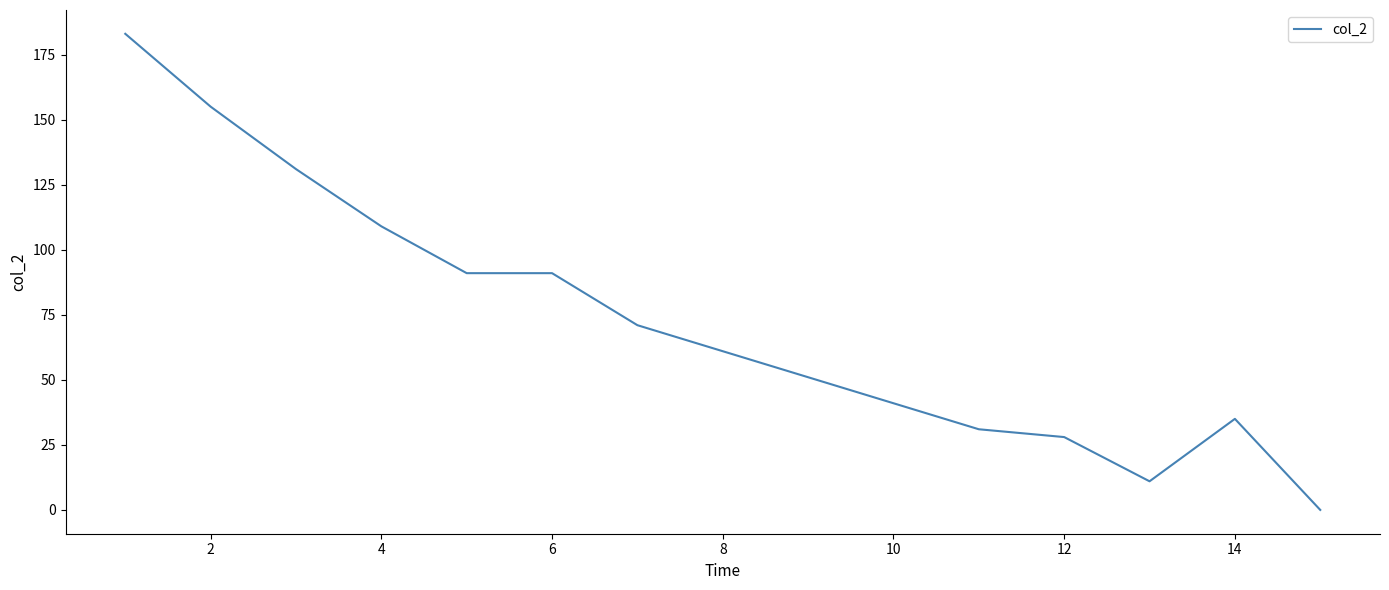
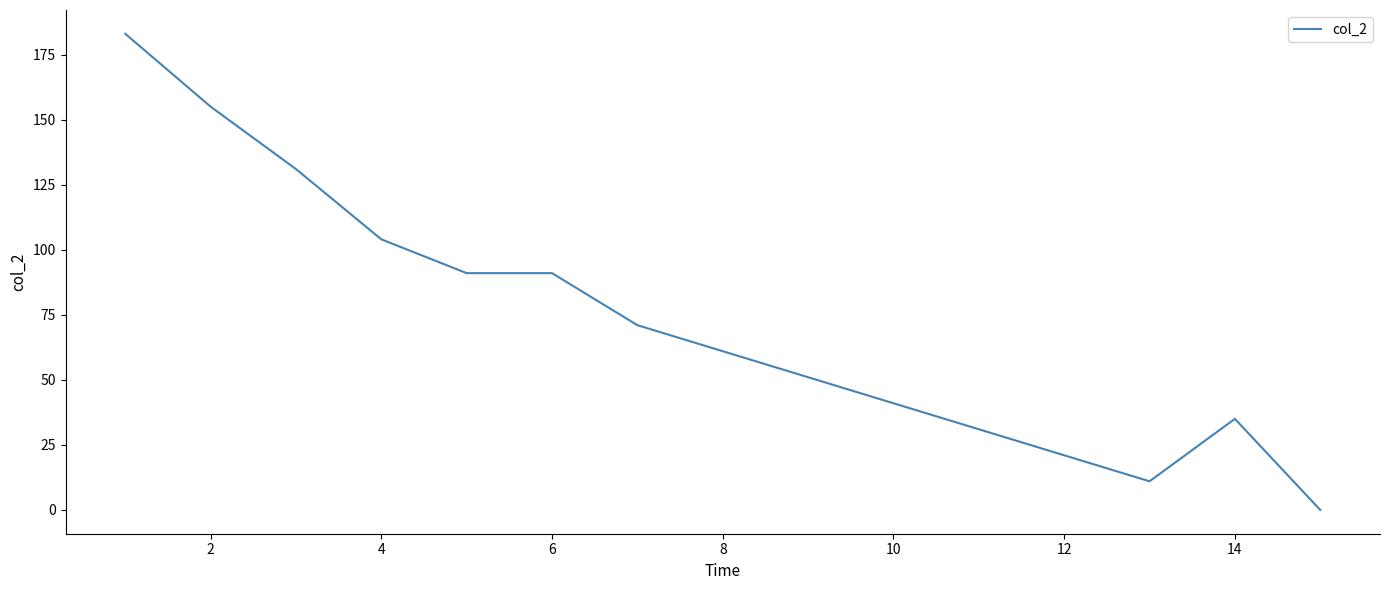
4: 109 -> 104
12: 28 -> 21
